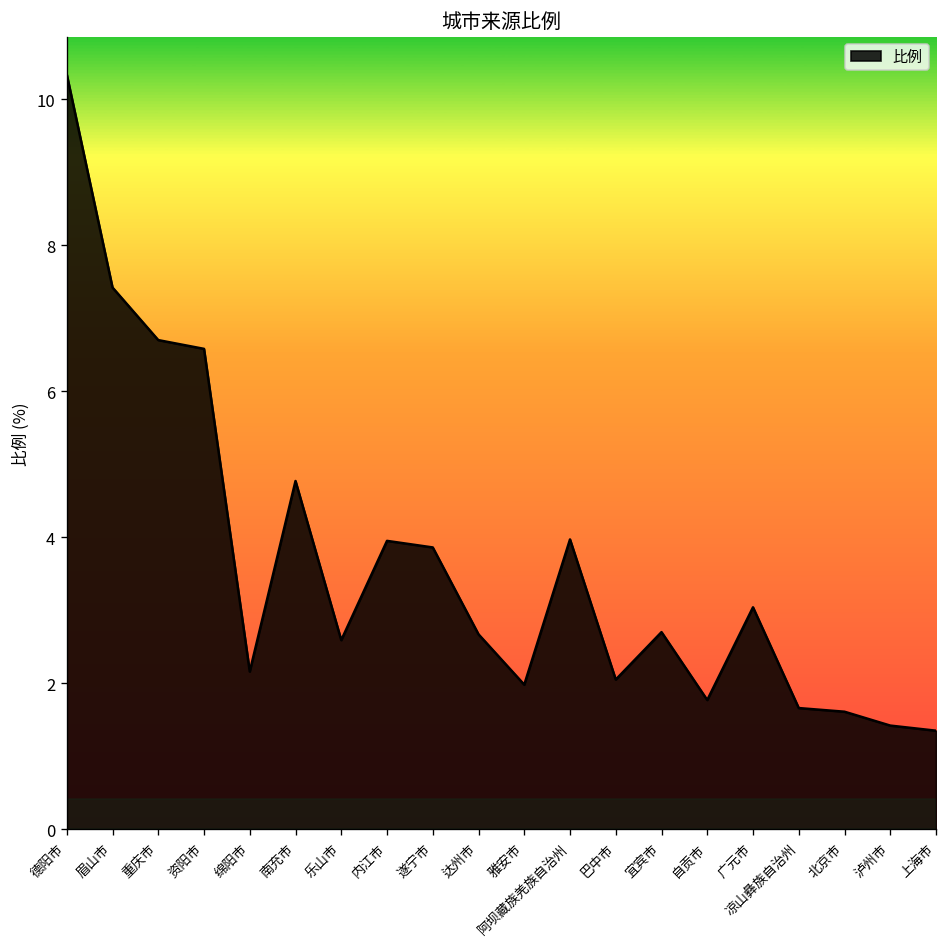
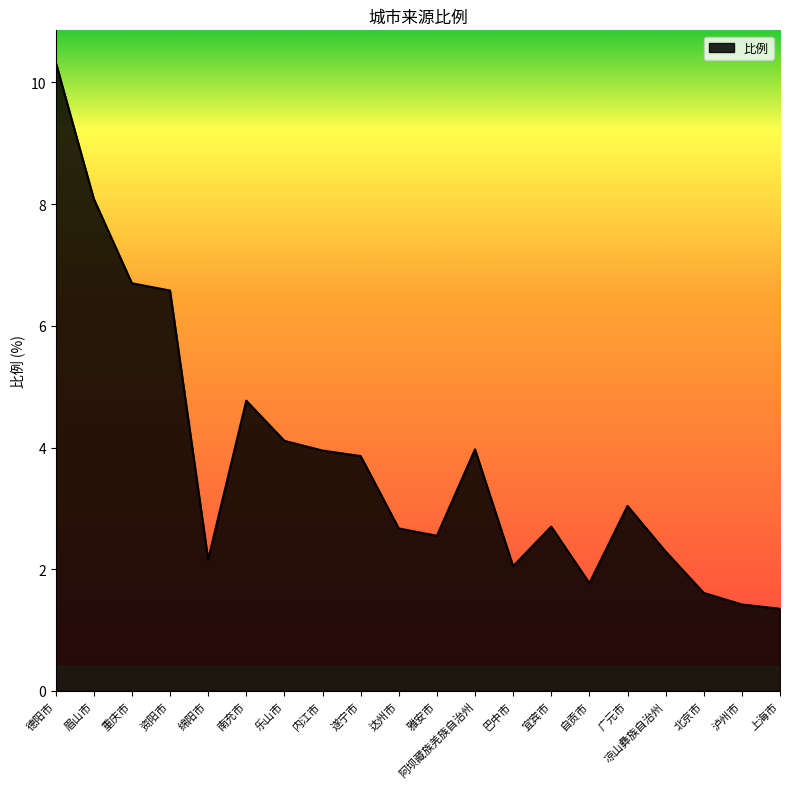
眉山市: 7.4 -> 8.1
乐山市: 2.6 -> 4.1
雅安市: 2.0 -> 2.6
凉山彝族自治州: 1.7 -> 2.3
